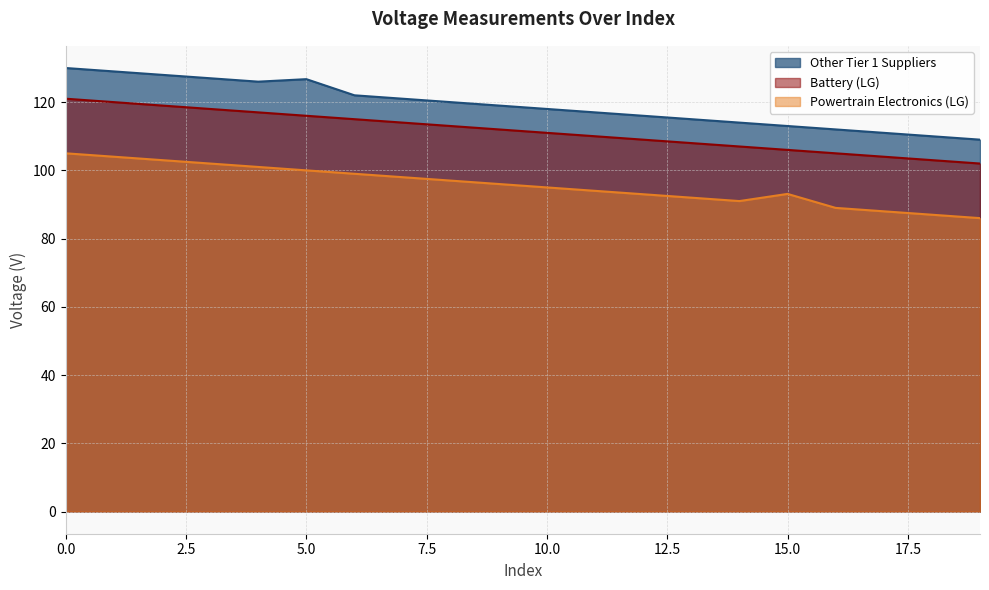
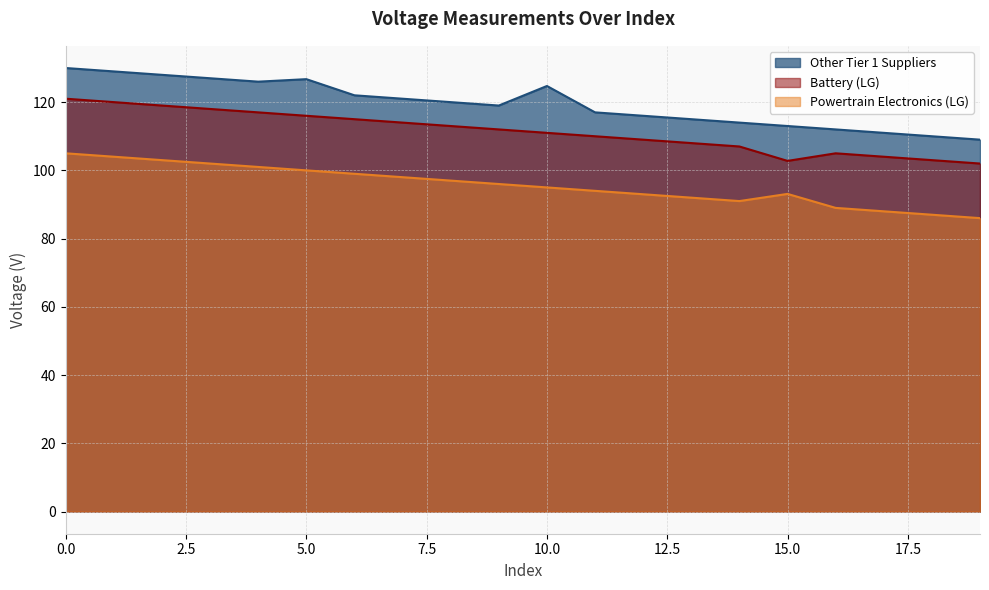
Other Tier 1 Suppliers, 10.0: 118 -> 125
Battery (LG), 15.0: 106 -> 103
